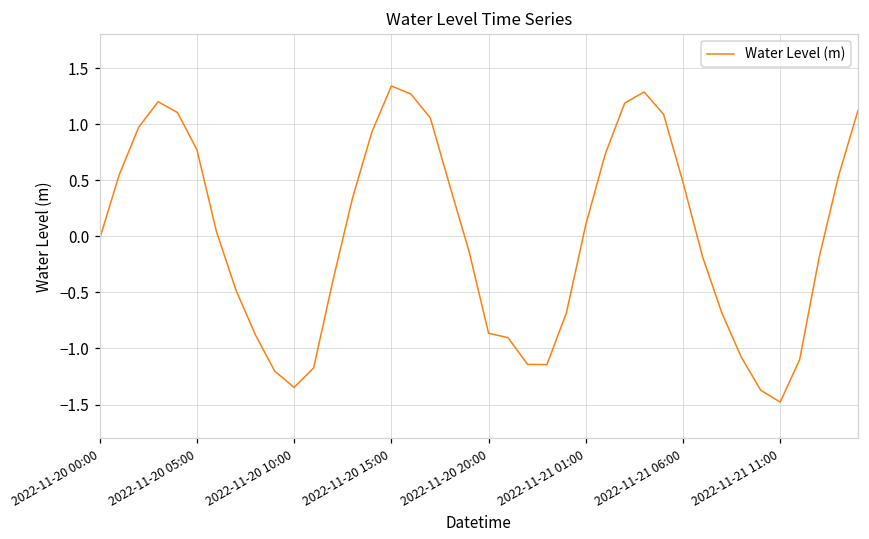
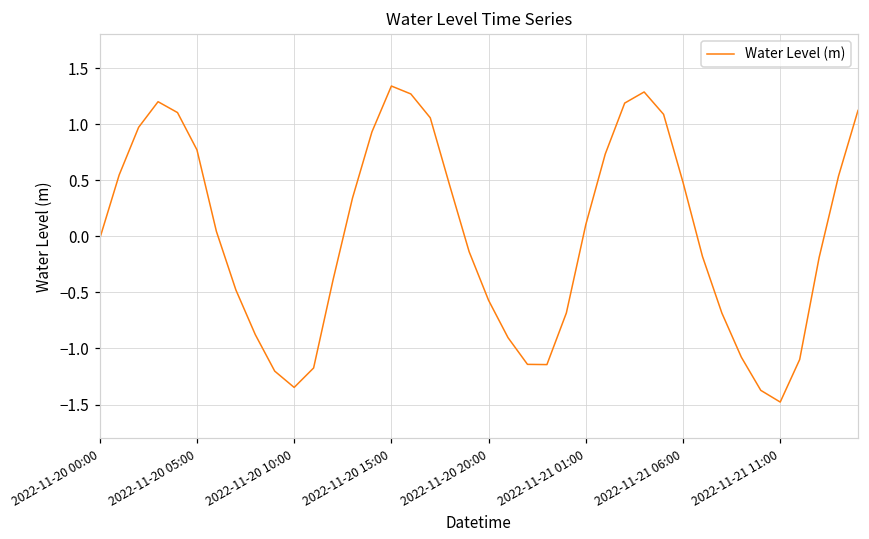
2022-11-20 20:00: -0.86 -> -0.57
